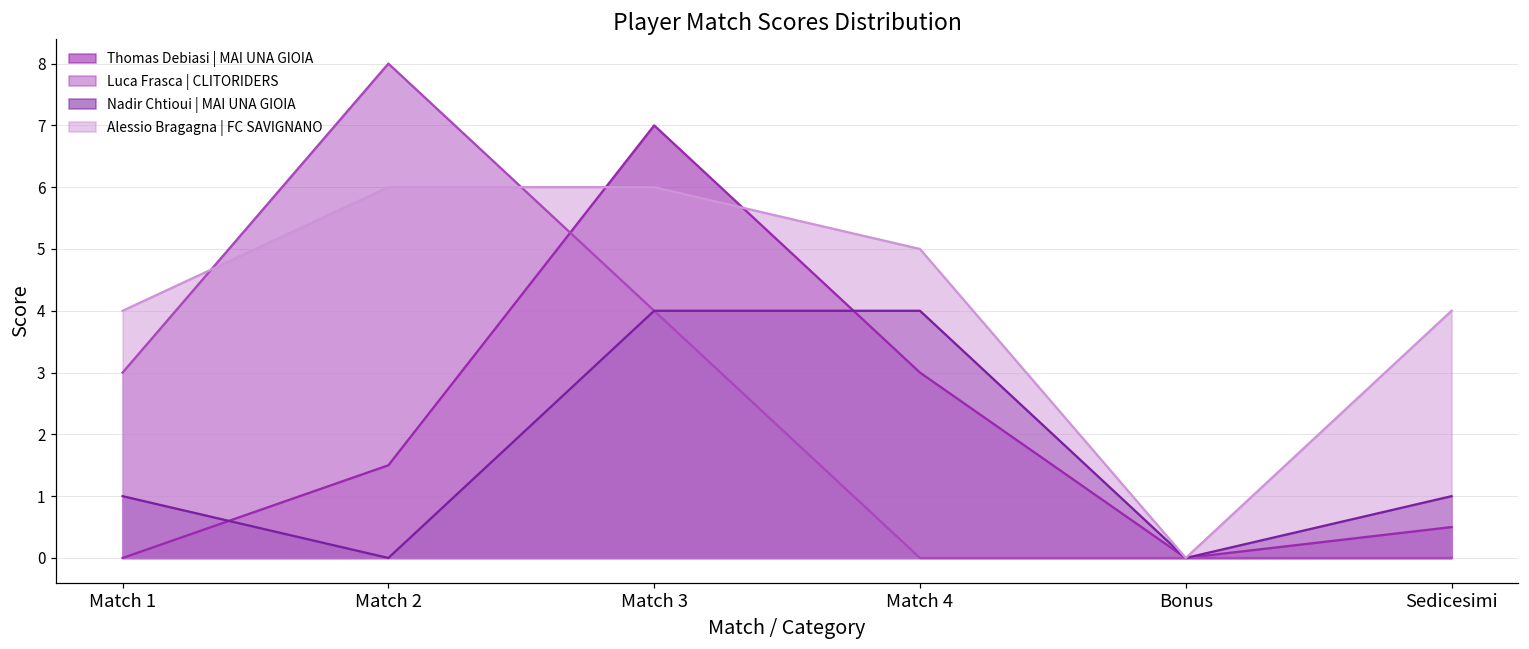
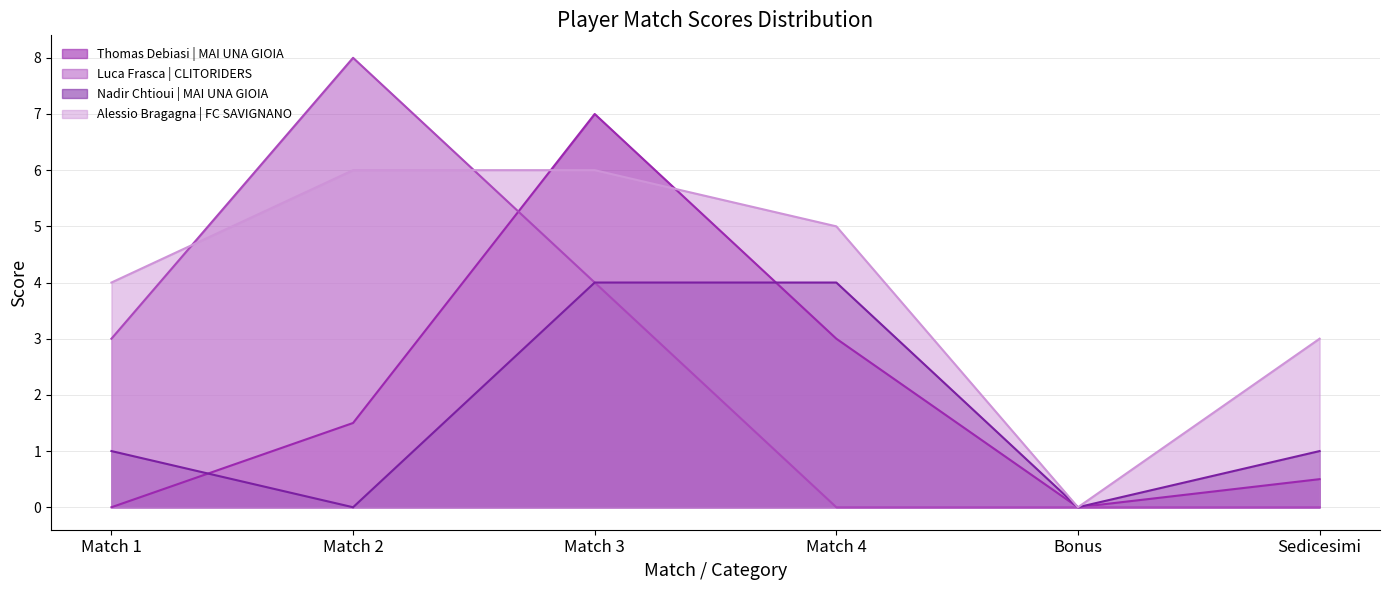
Alessio Bragagna | FC SAVIGNANO, Sedicesimi: 4 -> 3
